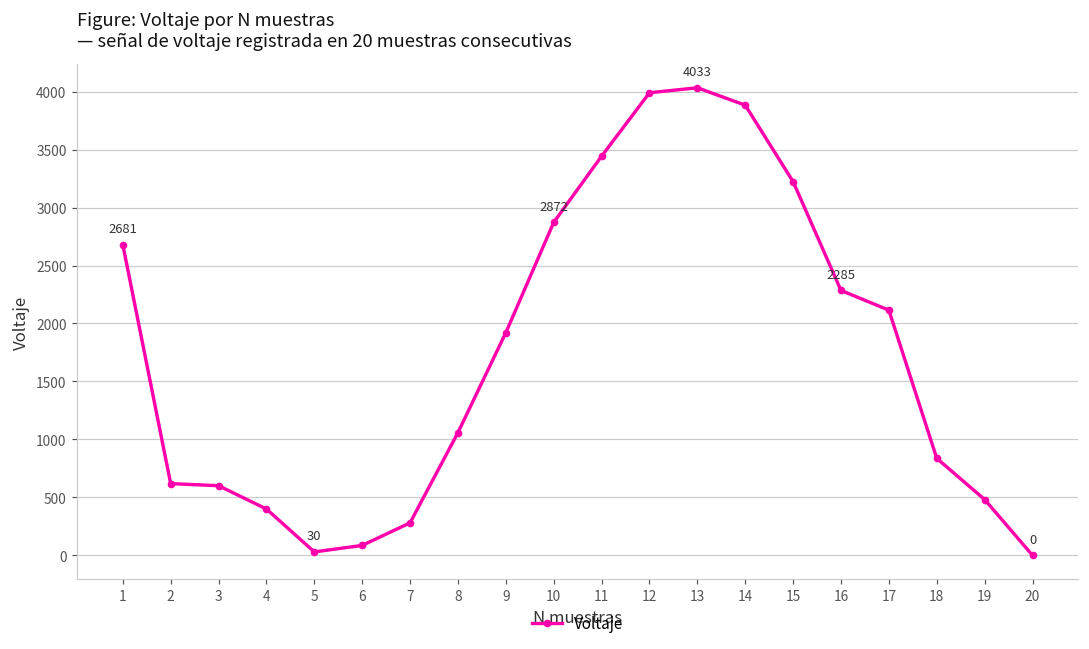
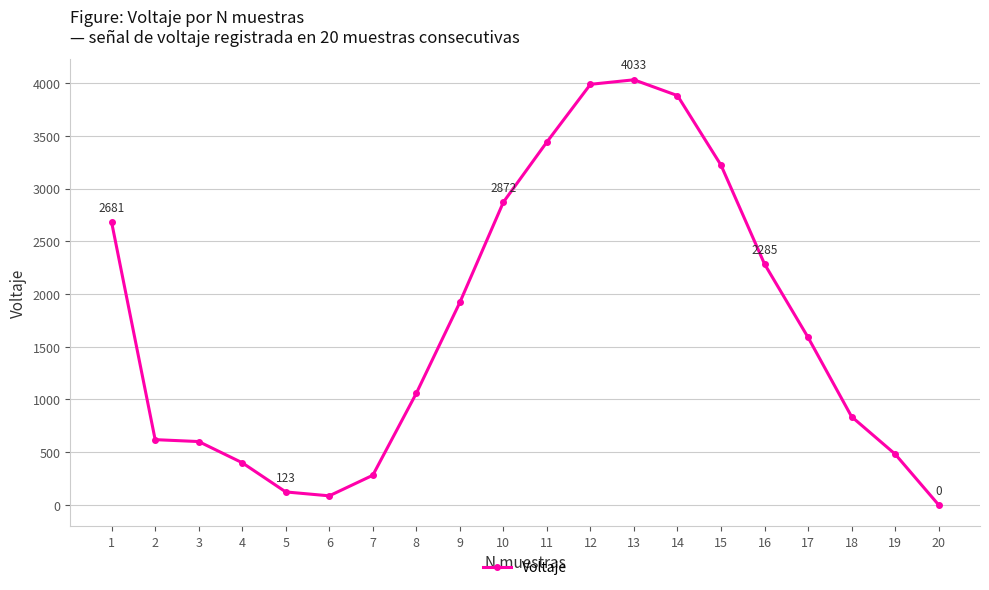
5: 30 -> 123
17: 2120 -> 1590
